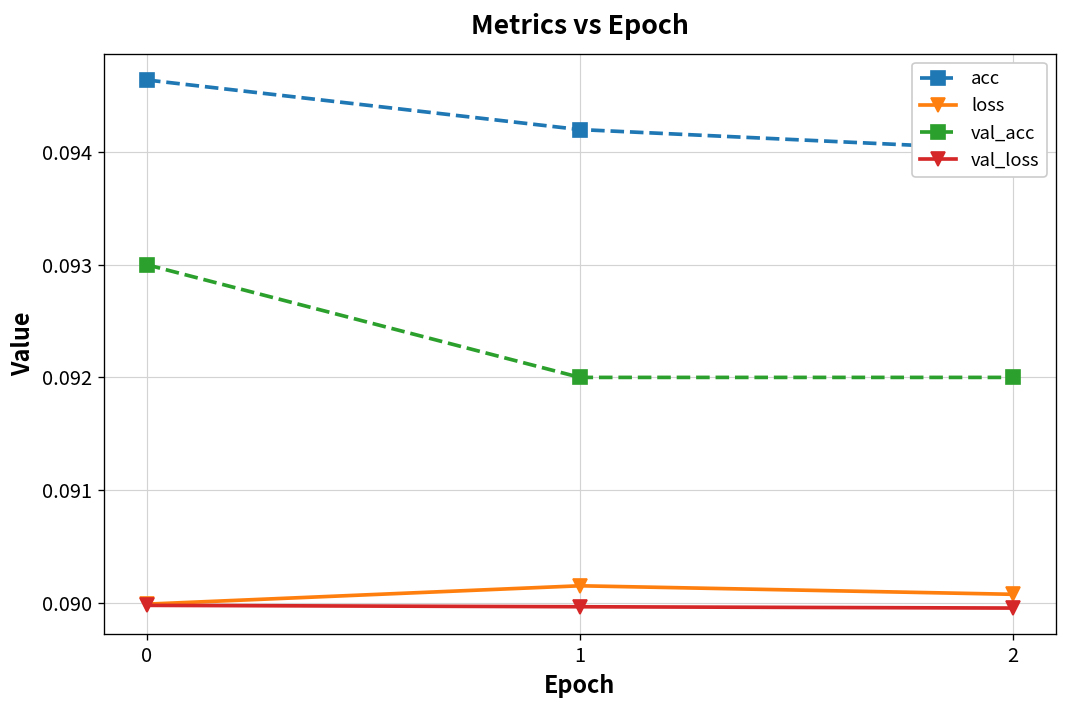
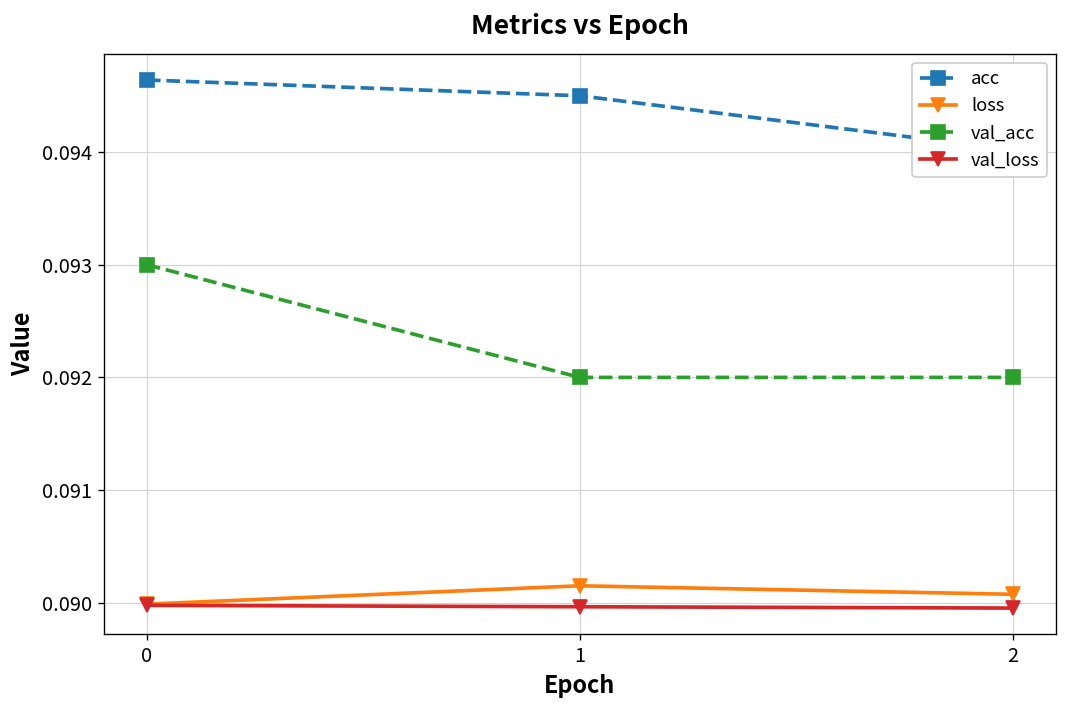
acc, 1: 0.0942 -> 0.0945
